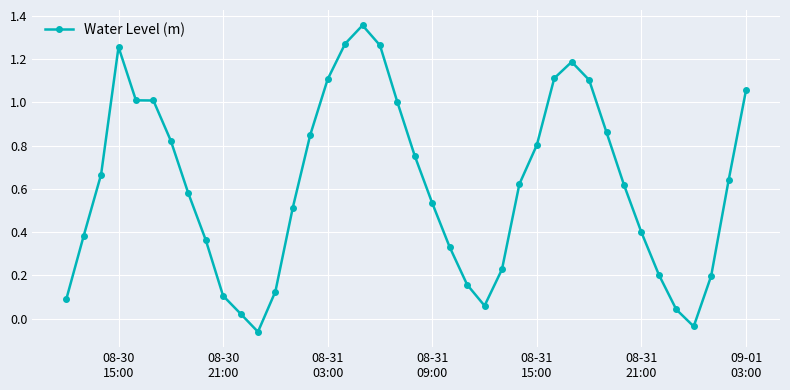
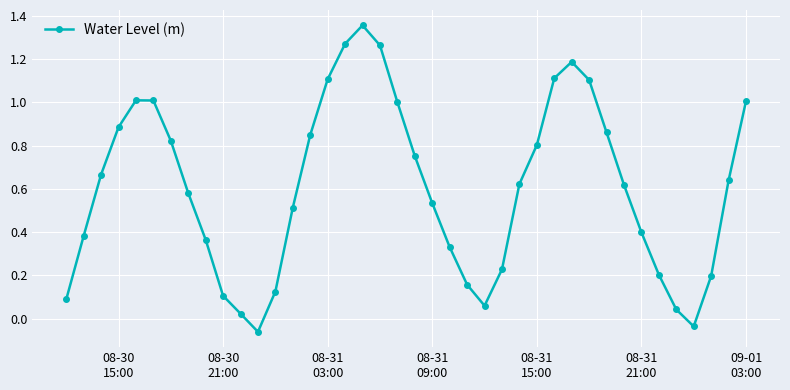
08-30 15:00: 1.26 -> 0.89
09-01 03:00: 1.06 -> 1.01
